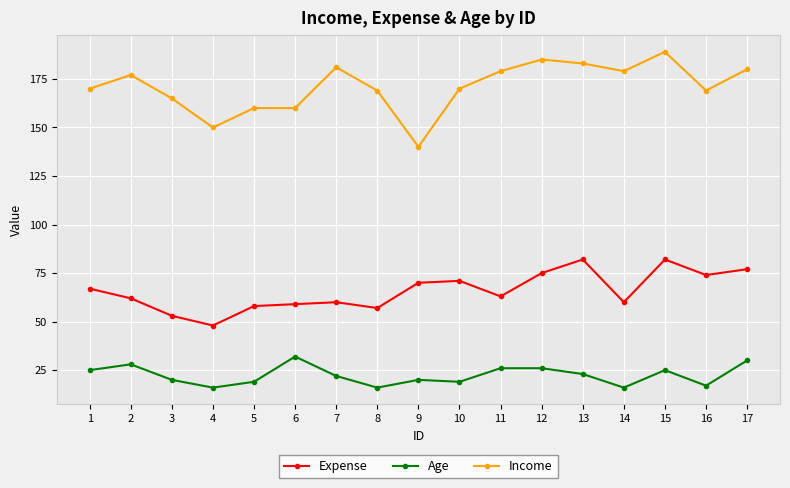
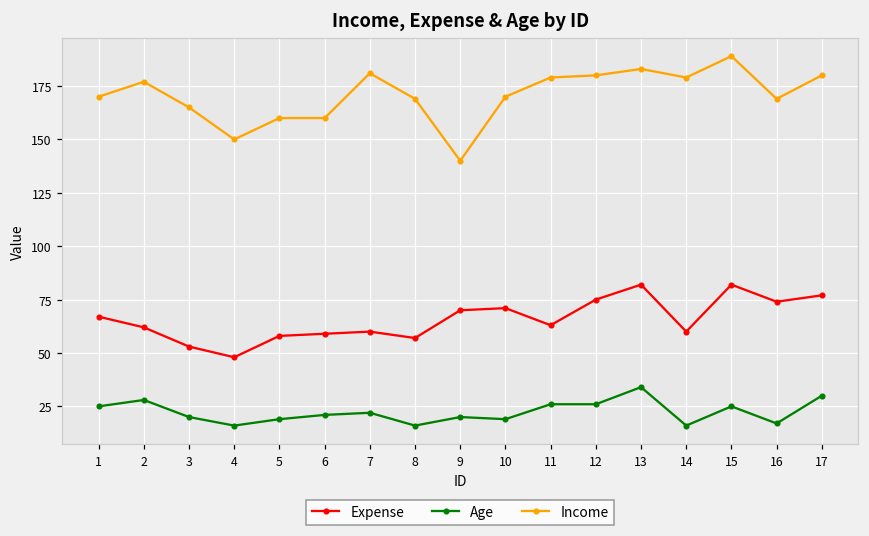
Age, 6: 32 -> 21
Income, 12: 185 -> 180
Age, 13: 23 -> 34
